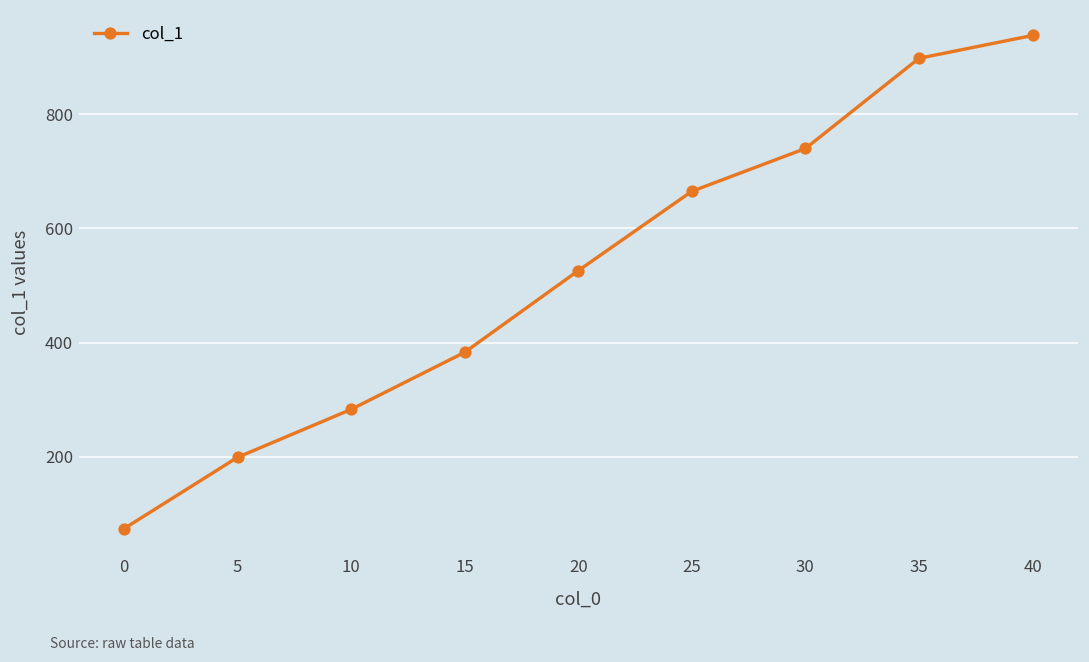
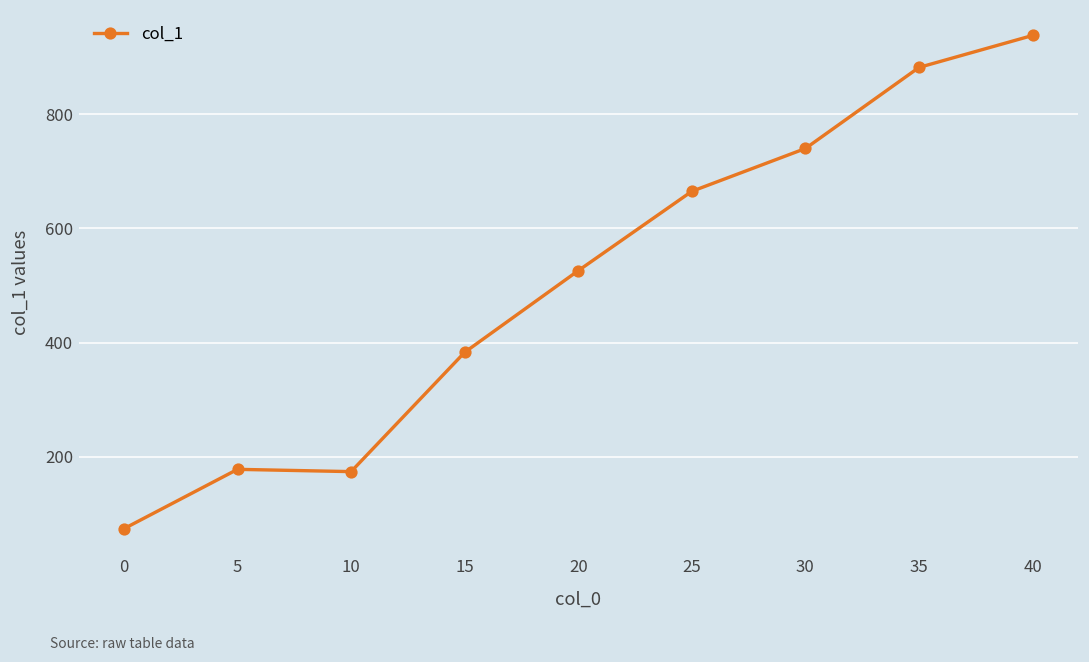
5: 200 -> 180
10: 280 -> 170
35: 900 -> 880
